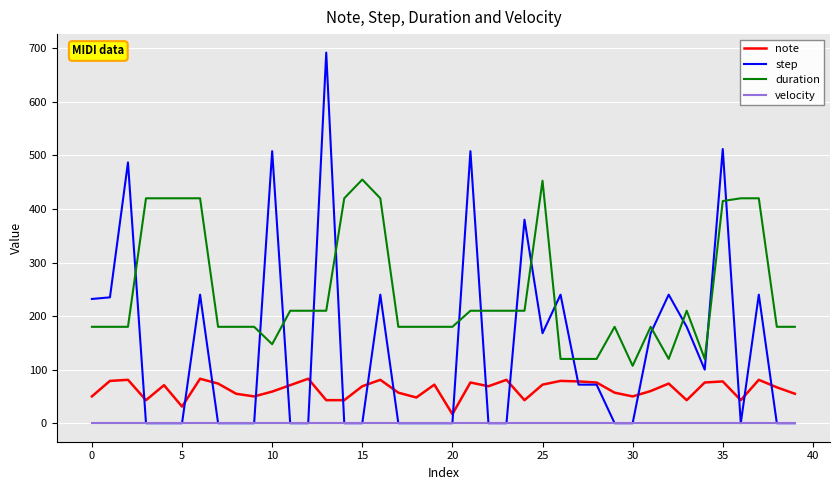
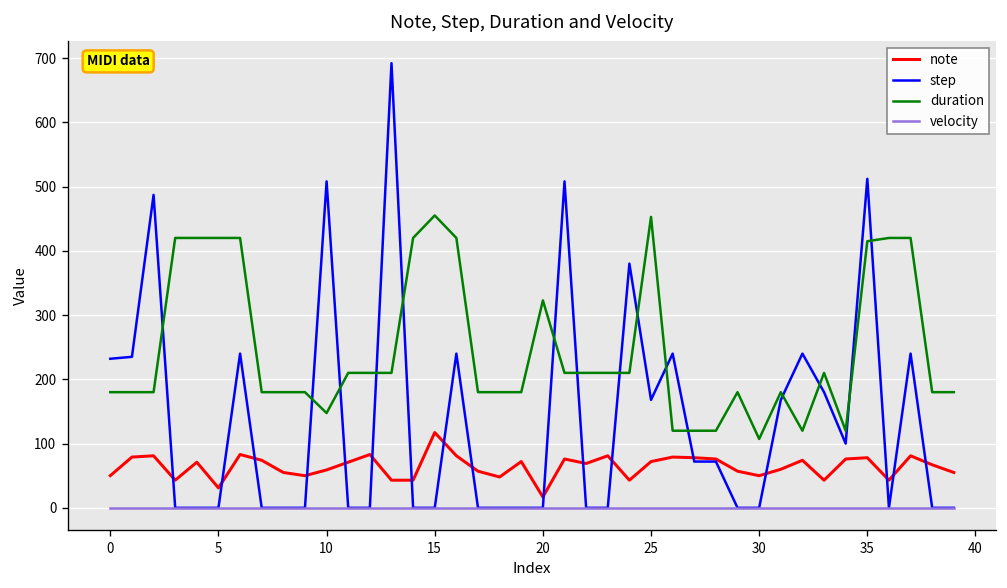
note, 15: 70 -> 120
duration, 20: 180 -> 320
